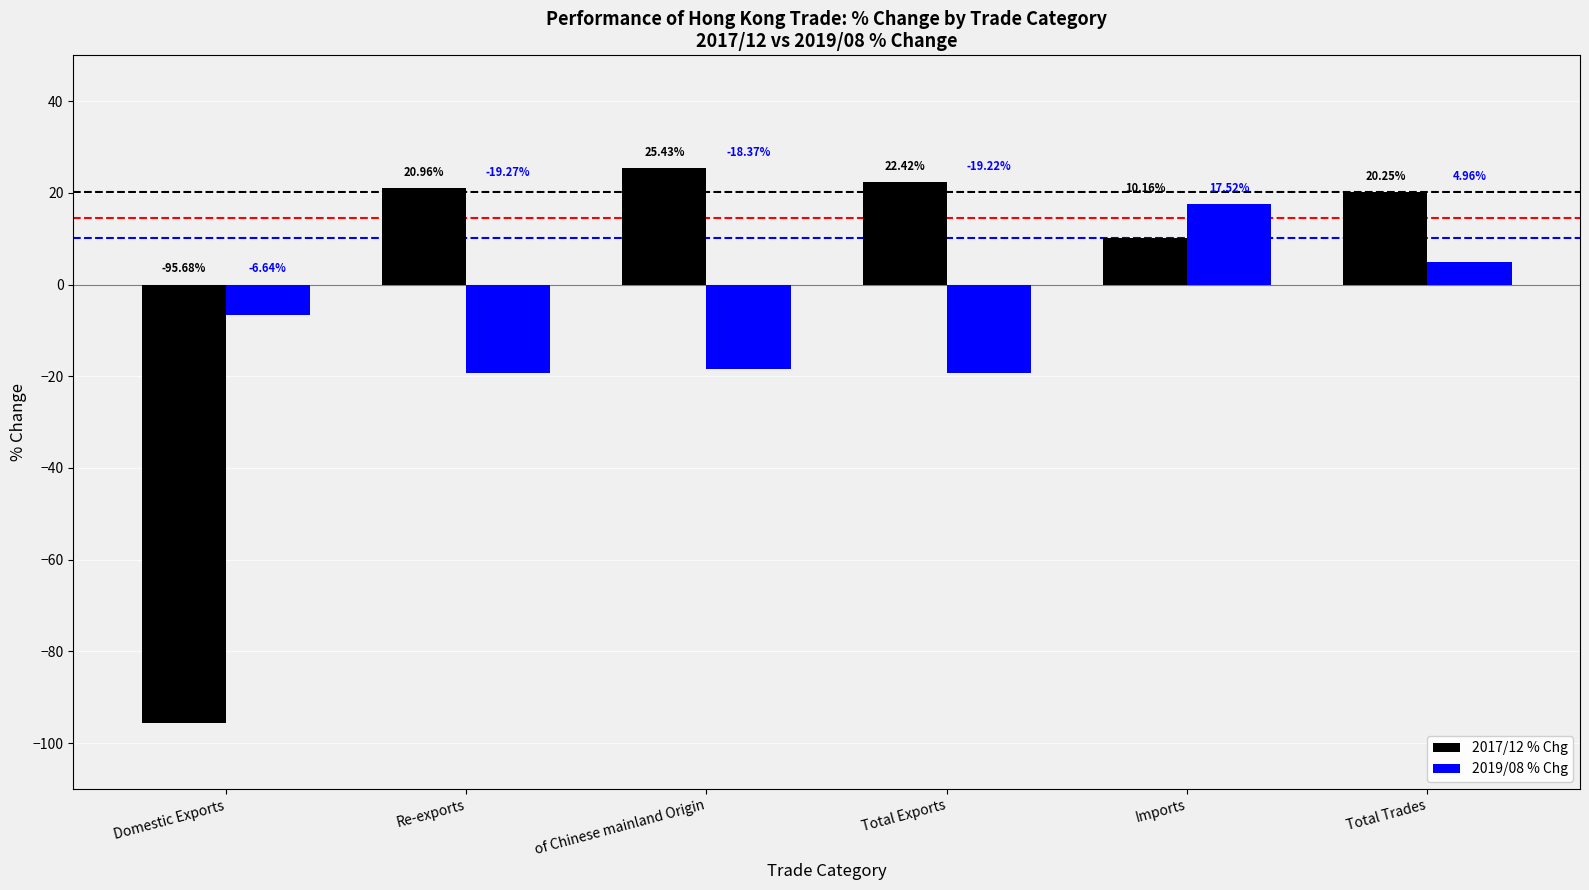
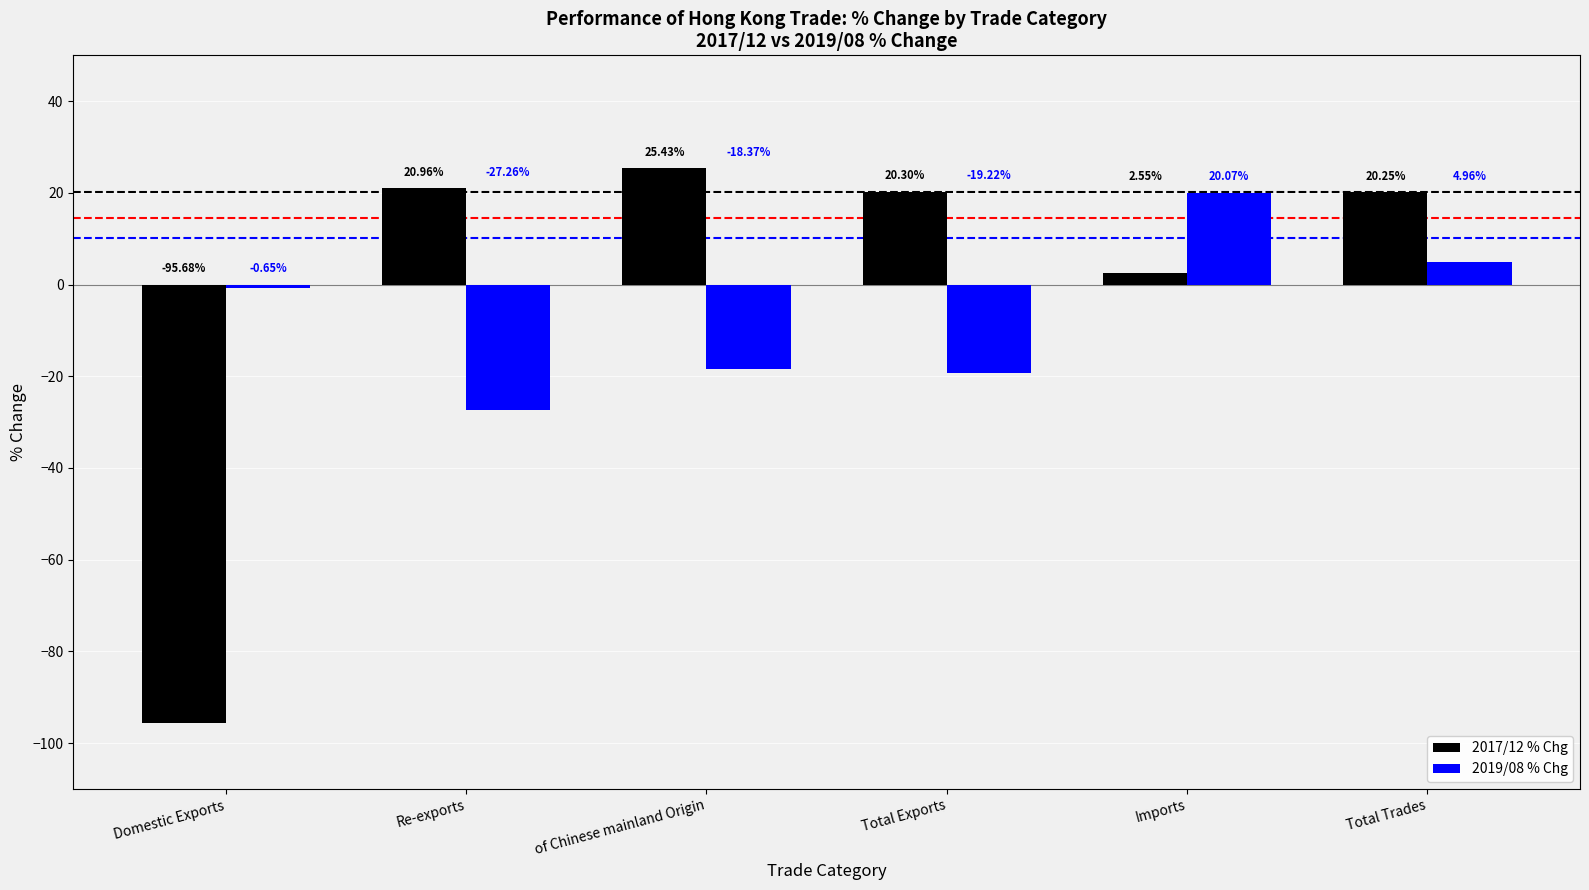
2019/08 % Chg, Domestic Exports: -6.64% -> -0.65%
2019/08 % Chg, Re-exports: -19.27% -> -27.26%
2017/12 % Chg, Total Exports: 22.42% -> 20.30%
2017/12 % Chg, Imports: 10.16% -> 2.55%
2019/08 % Chg, Imports: 17.52% -> 20.07%
